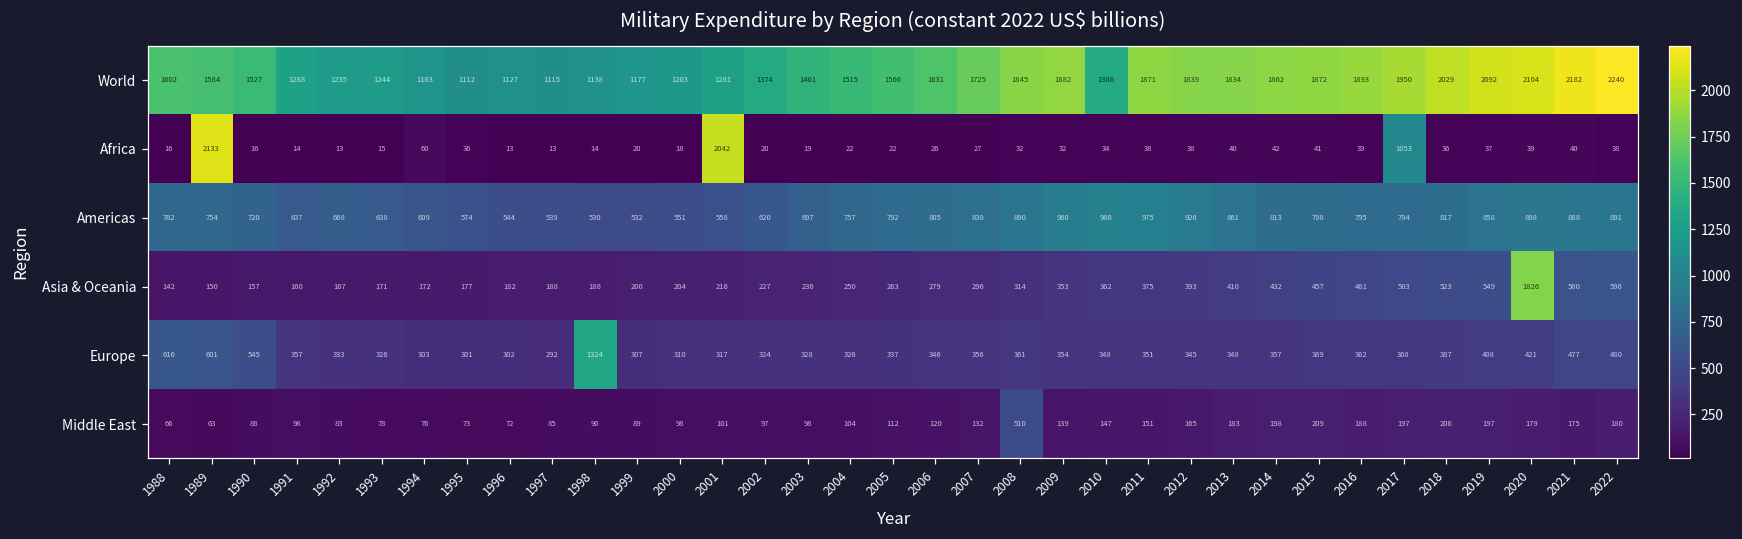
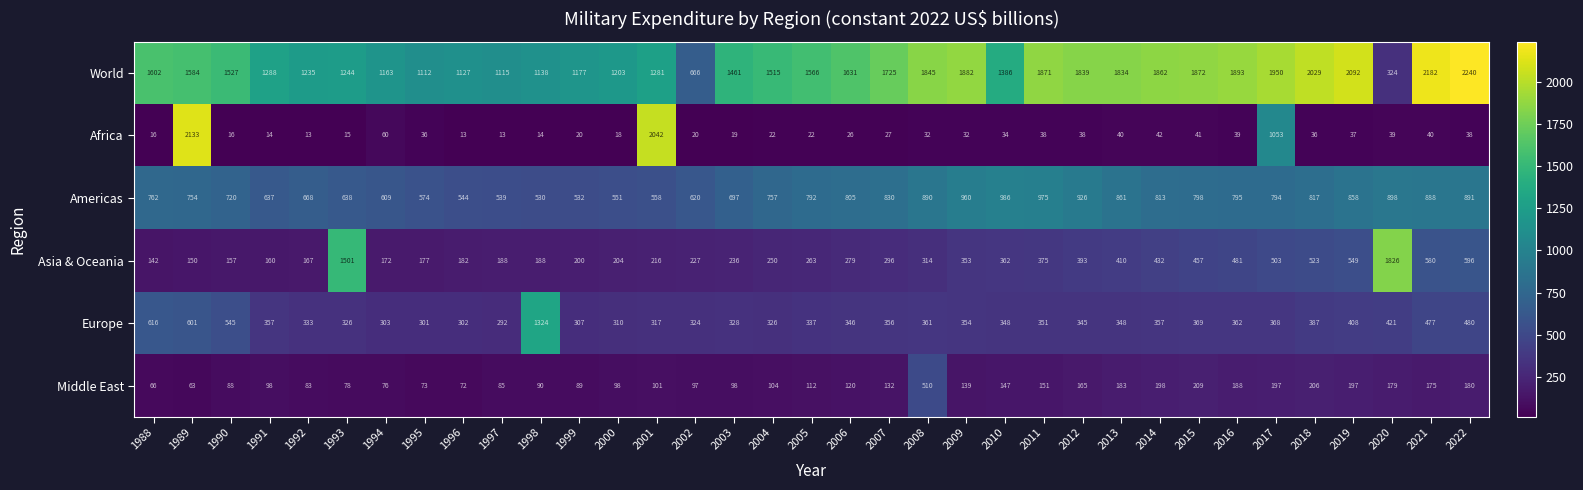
World, 2002: 1374 -> 666
World, 2020: 2104 -> 324
Asia & Oceania, 1993: 171 -> 1501
